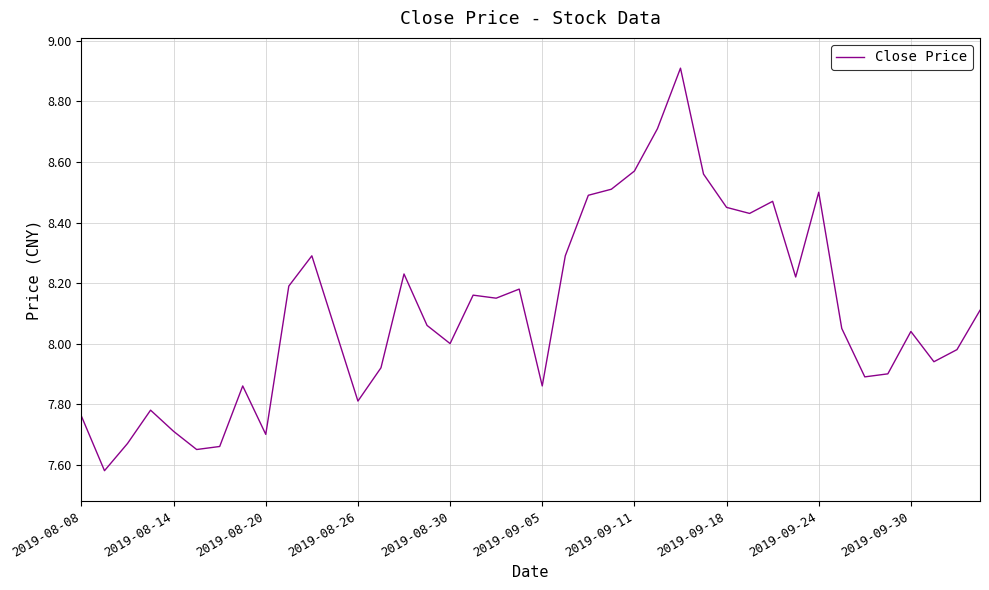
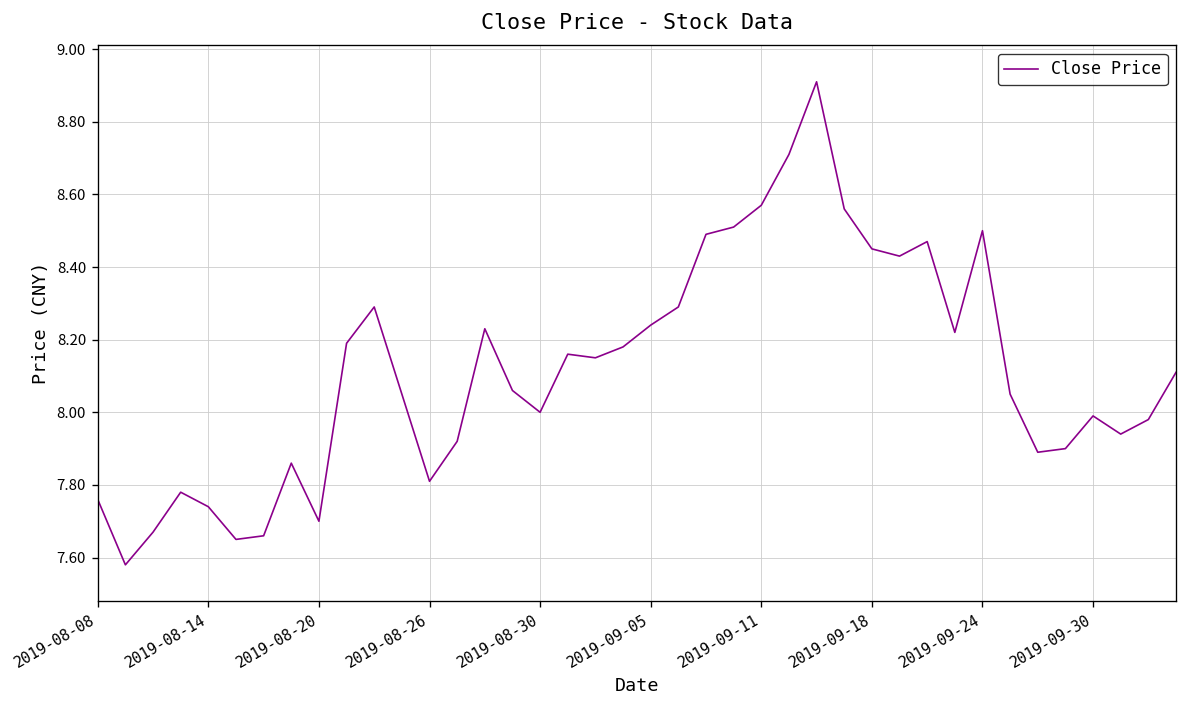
2019-08-14: 7.71 -> 7.74
2019-09-05: 7.86 -> 8.24
2019-09-30: 8.04 -> 7.99
